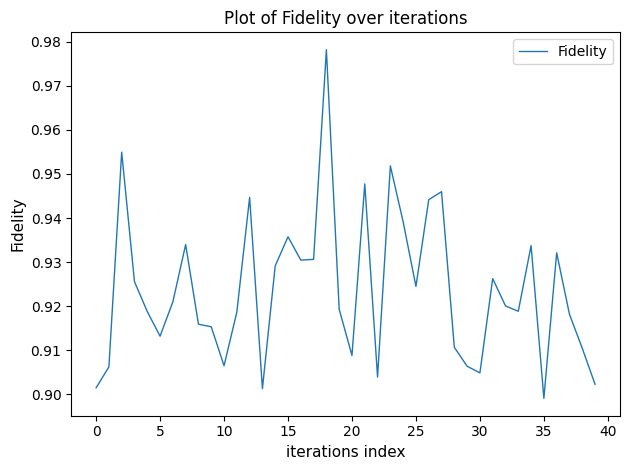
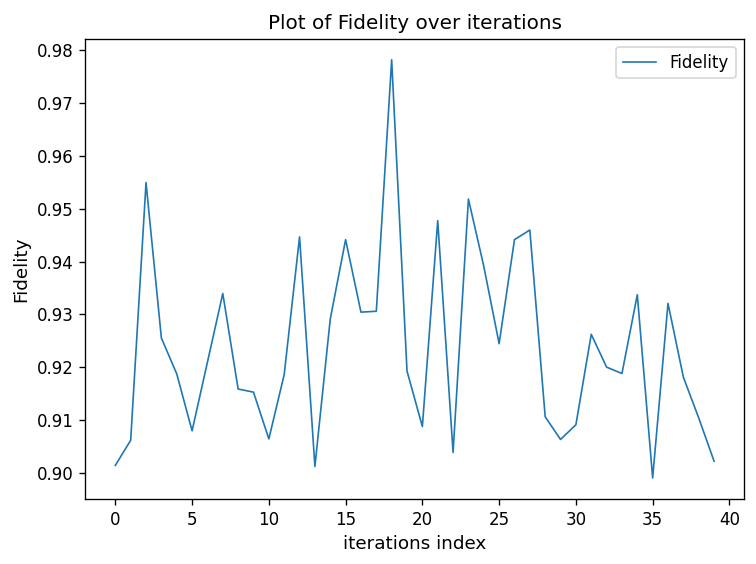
5: 0.913 -> 0.908
15: 0.936 -> 0.944
30: 0.905 -> 0.909
